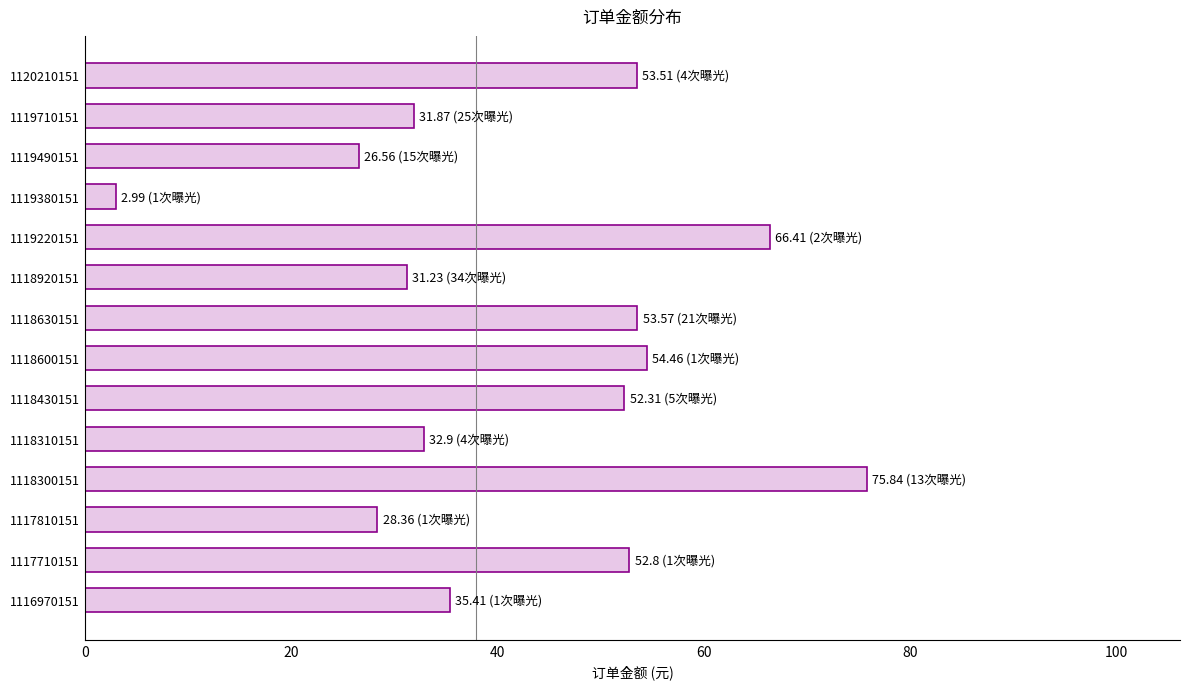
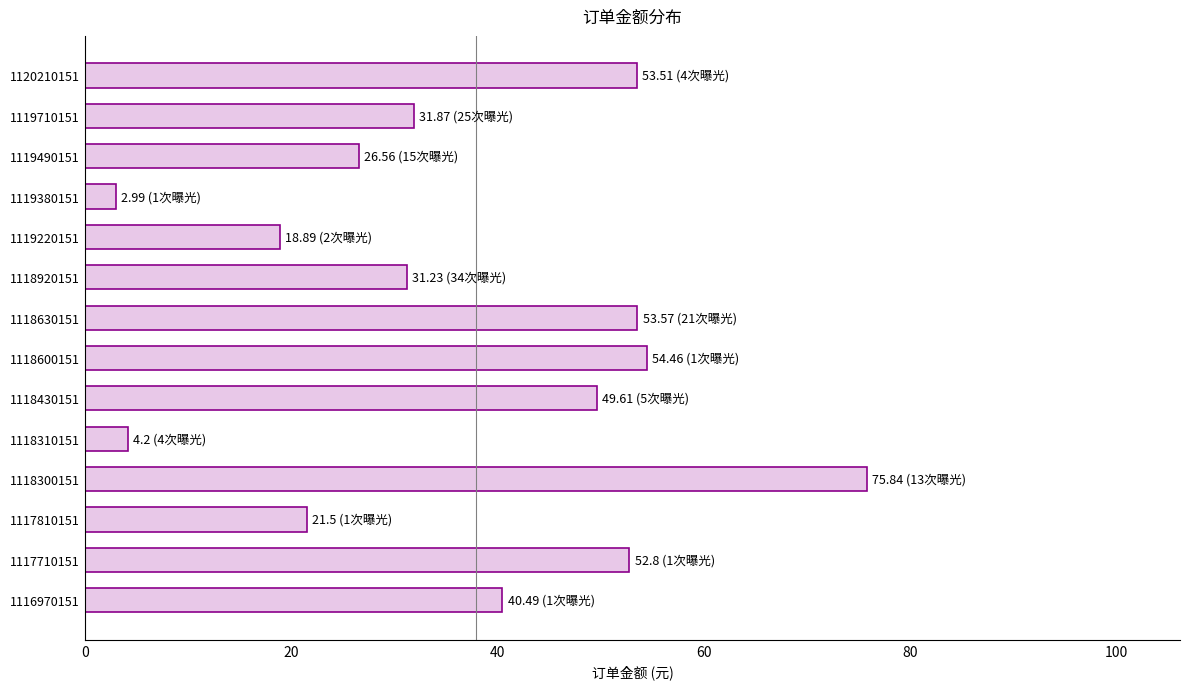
1119220151: 66.41 -> 18.89
1118430151: 52.31 -> 49.61
1118310151: 32.9 -> 4.2
1117810151: 28.36 -> 21.5
1116970151: 35.41 -> 40.49
